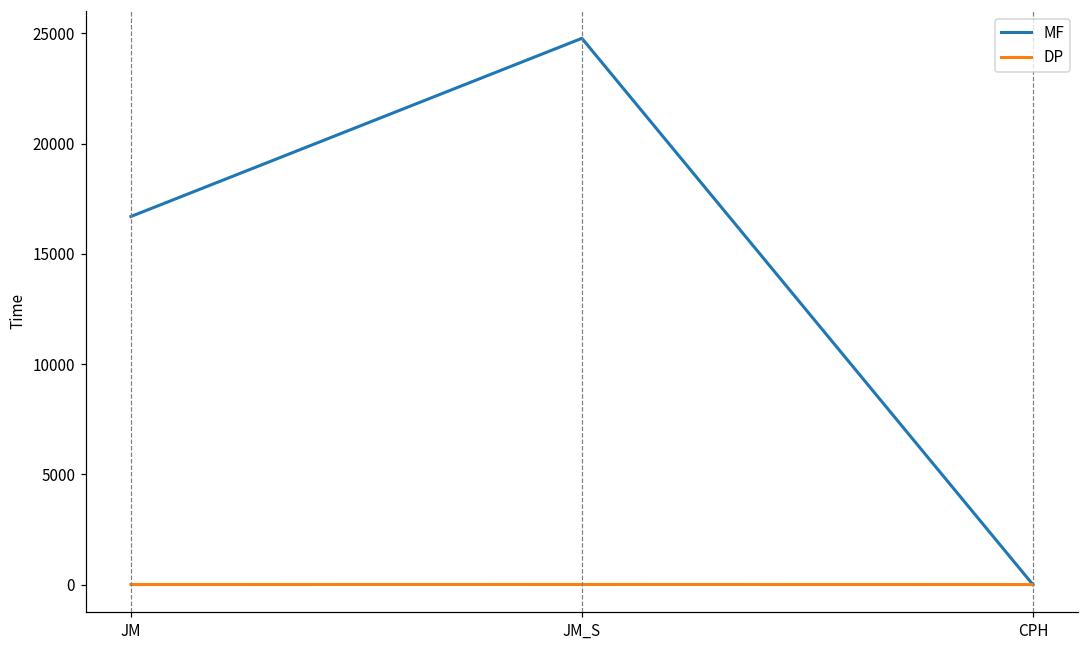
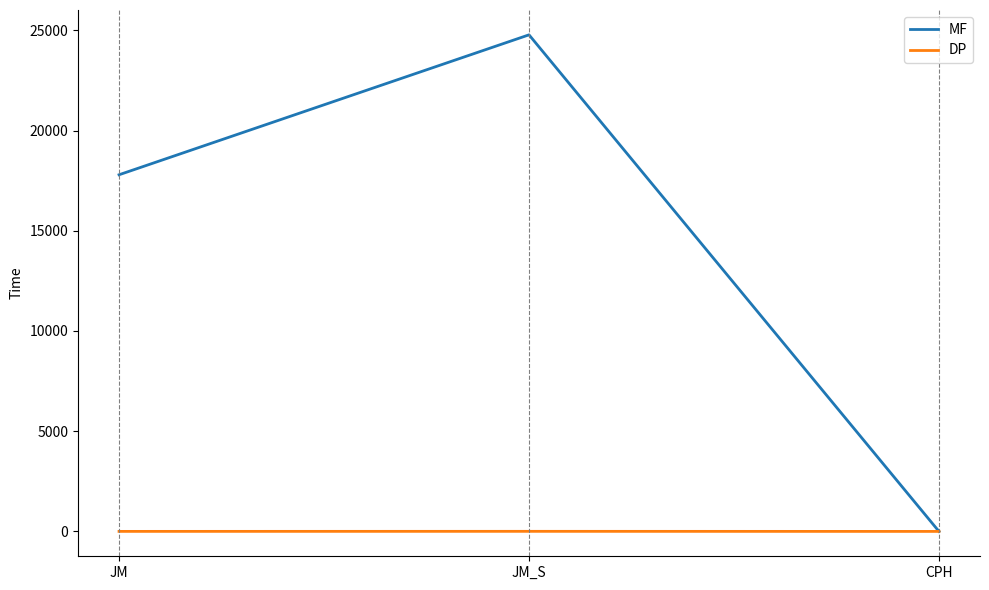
MF, JM: 16700 -> 17800
